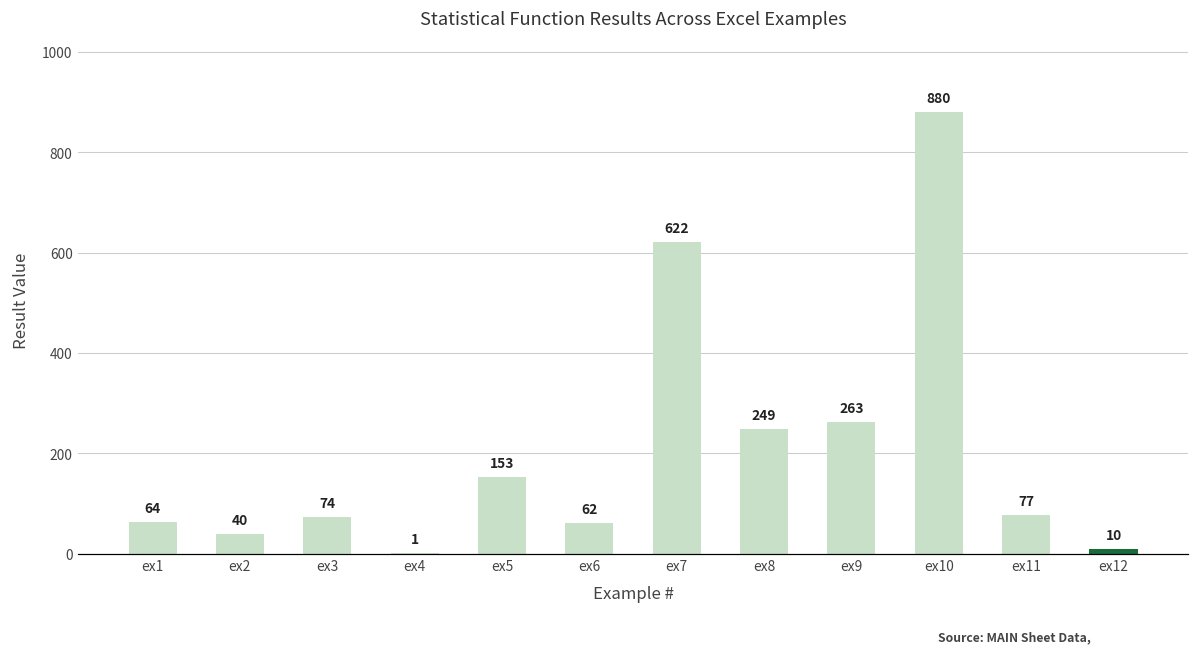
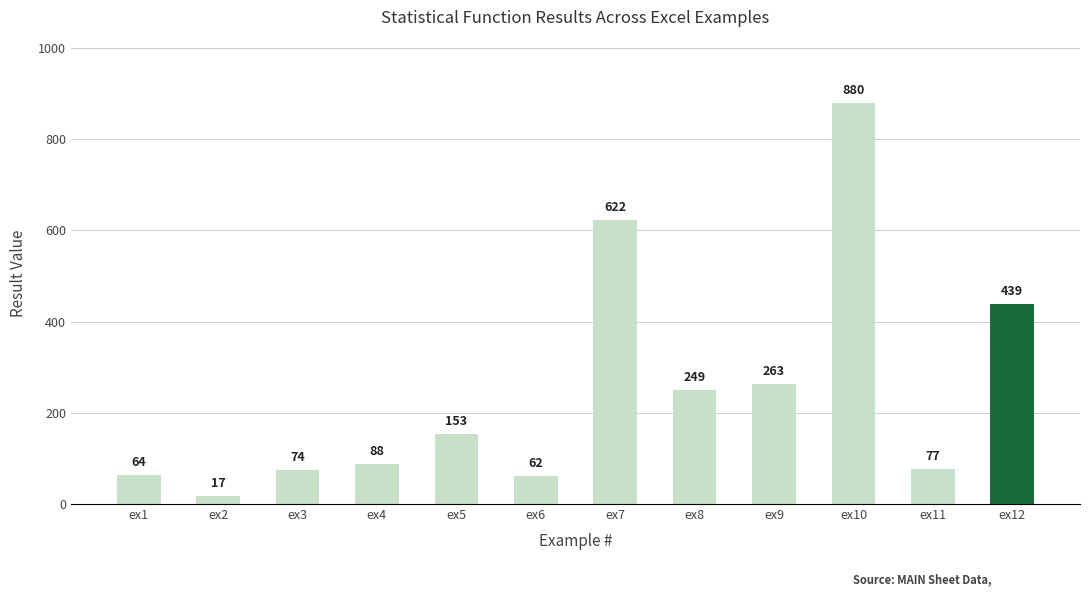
ex2: 40 -> 17
ex4: 1 -> 88
ex12: 10 -> 439
